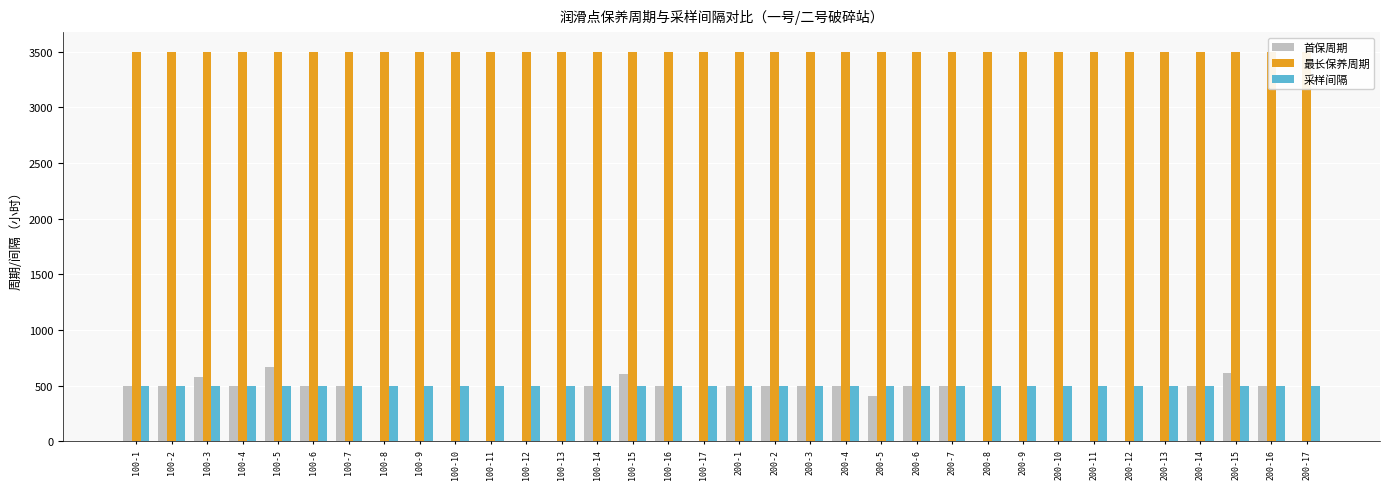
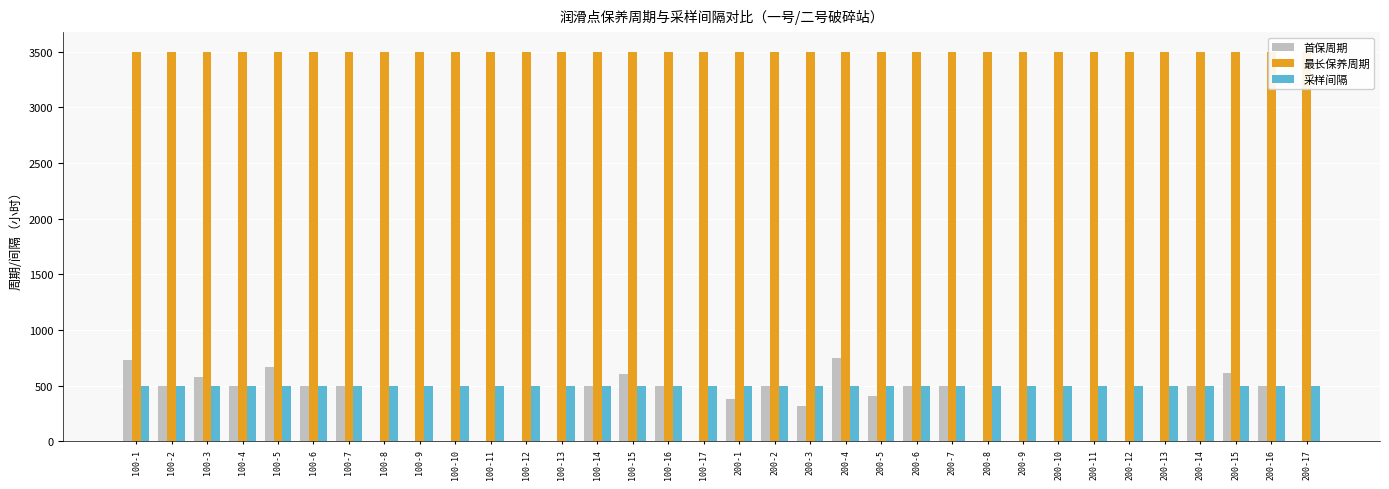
首保周期, 100-1: 500 -> 730
首保周期, 200-1: 500 -> 380
首保周期, 200-3: 500 -> 320
首保周期, 200-4: 500 -> 750
